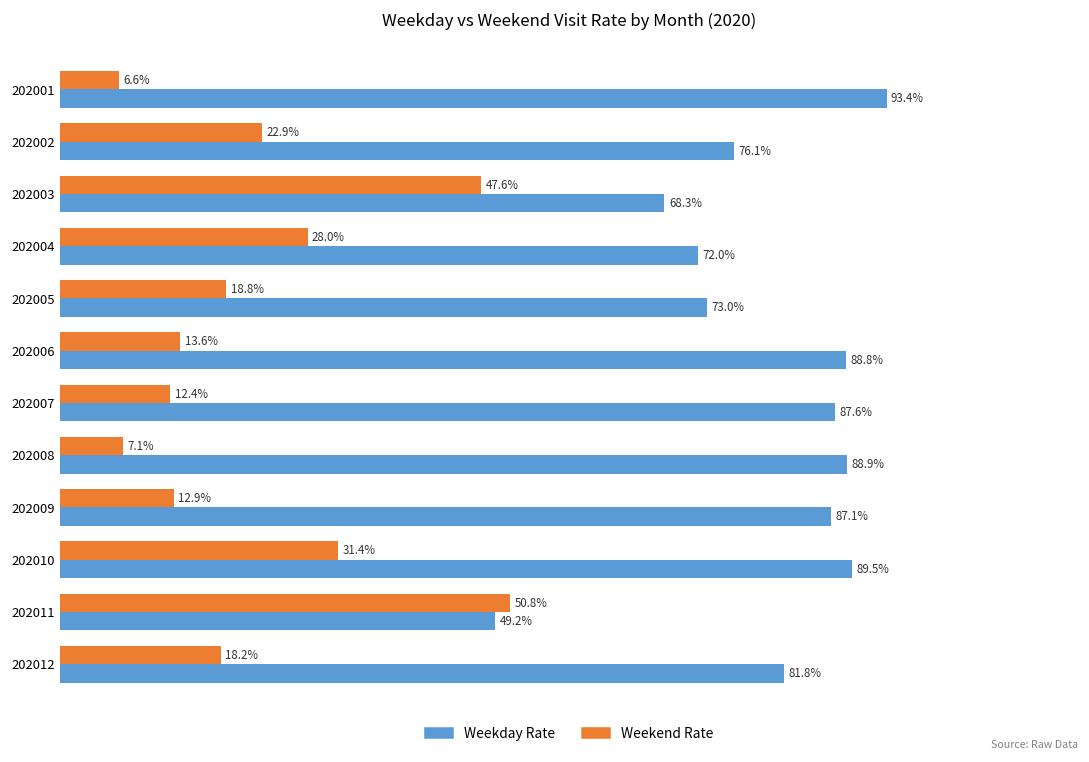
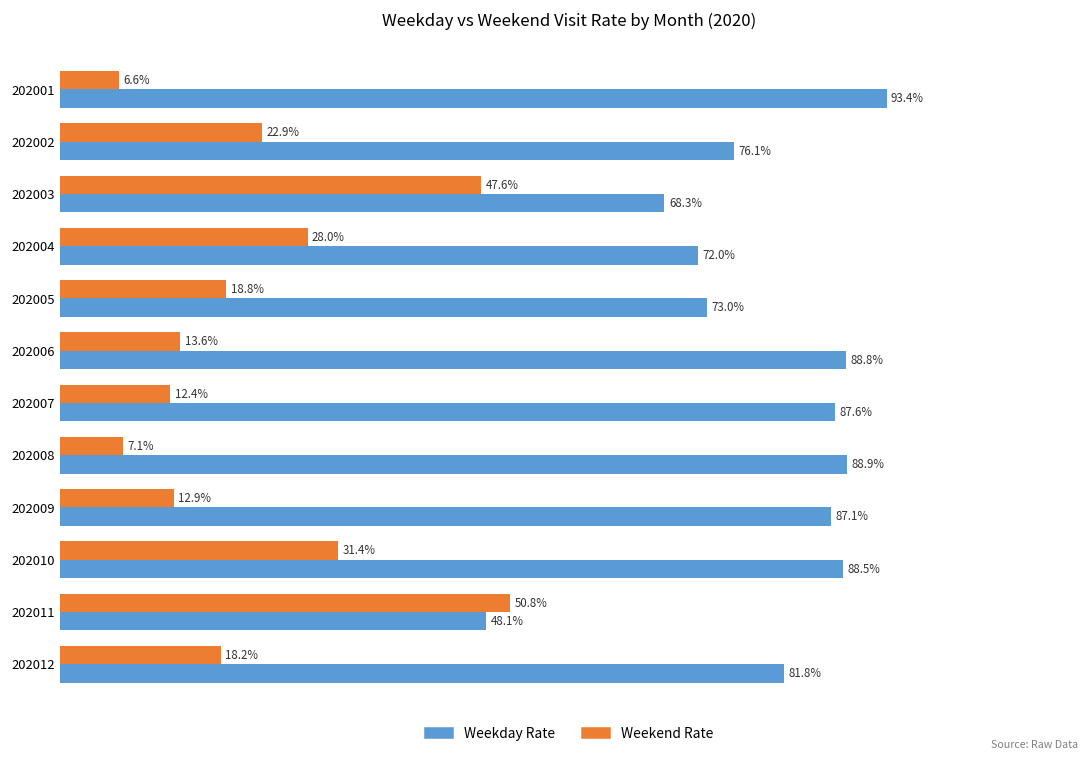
Weekday Rate, 202010: 89.5% -> 88.5%
Weekday Rate, 202011: 49.2% -> 48.1%
